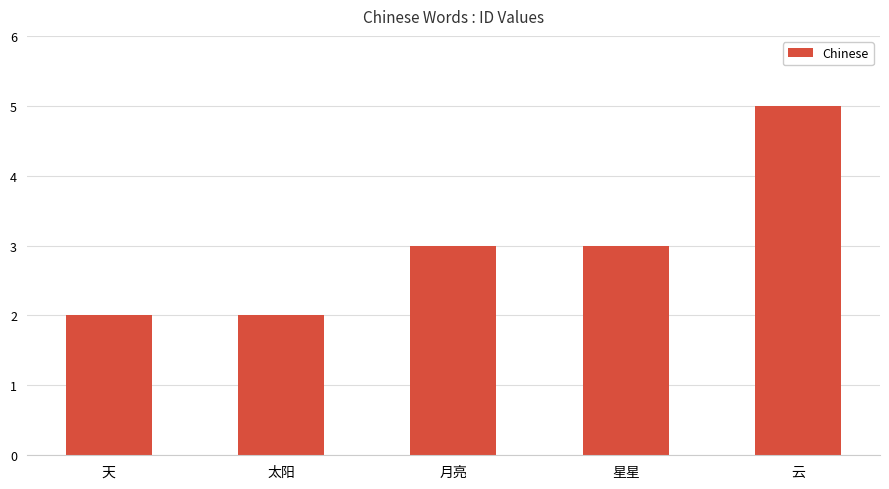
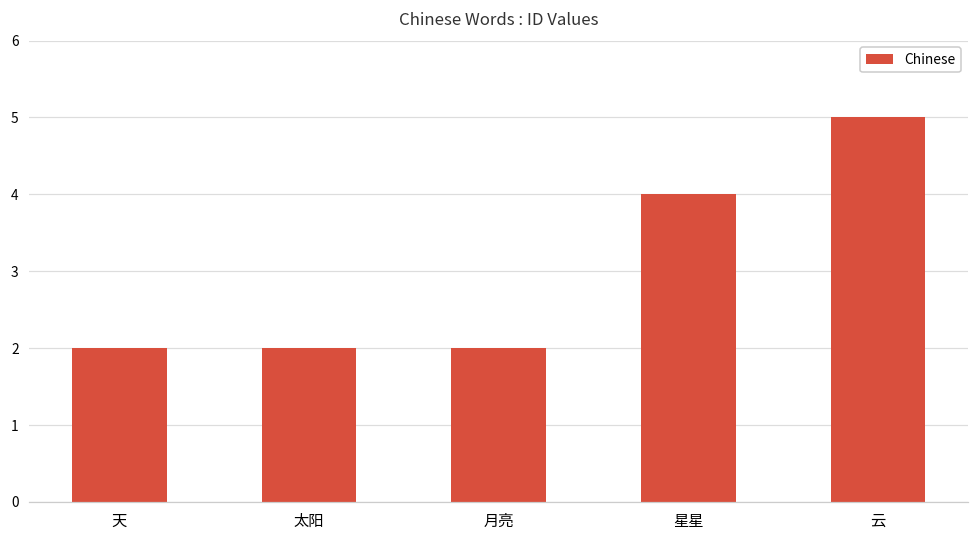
月亮: 3 -> 2
星星: 3 -> 4
